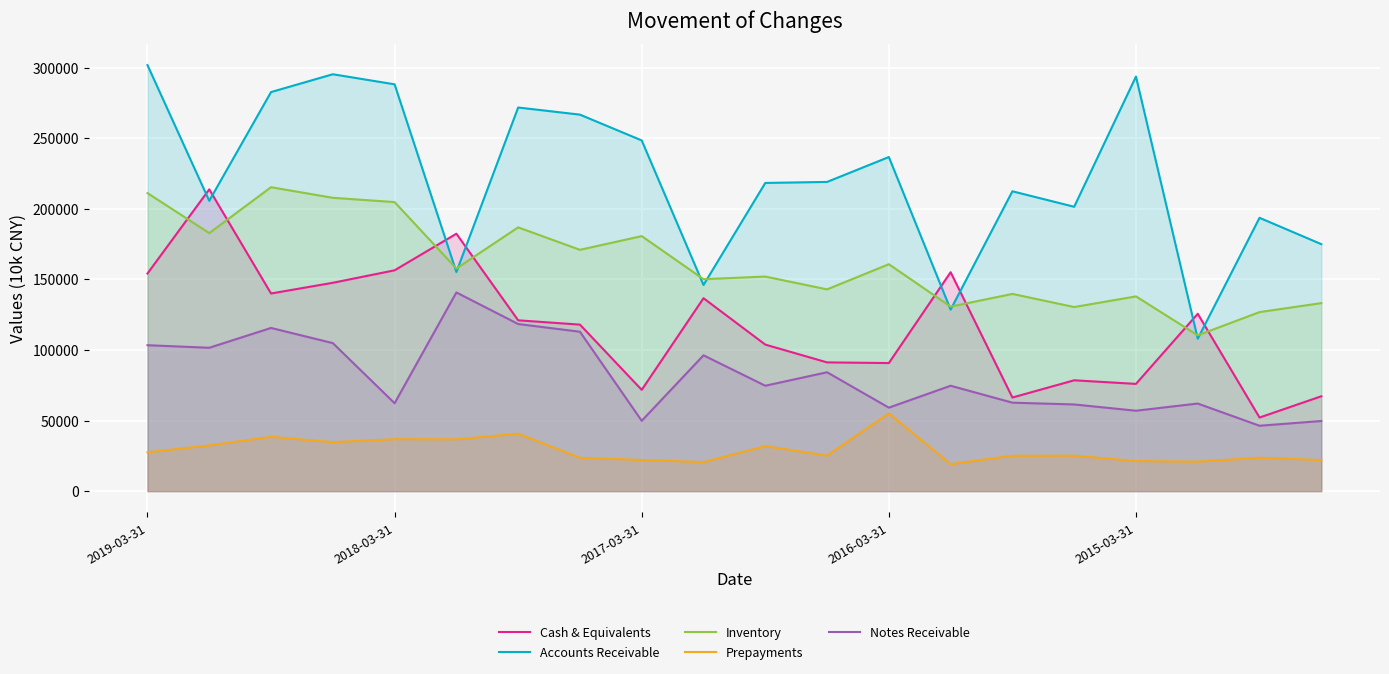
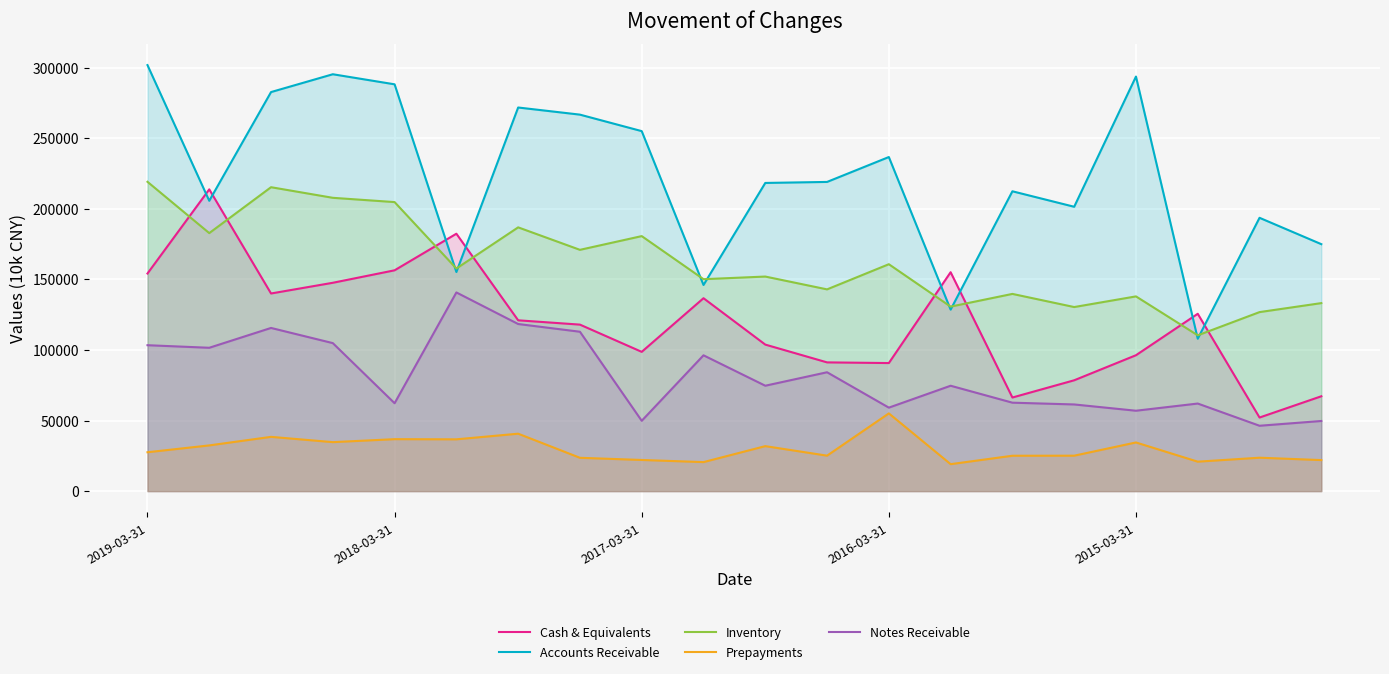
Inventory, 2019-03-31: 211000 -> 219000
Cash & Equivalents, 2017-03-31: 72000 -> 99000
Accounts Receivable, 2017-03-31: 248000 -> 255000
Cash & Equivalents, 2015-03-31: 76000 -> 96000
Prepayments, 2015-03-31: 21000 -> 34000
